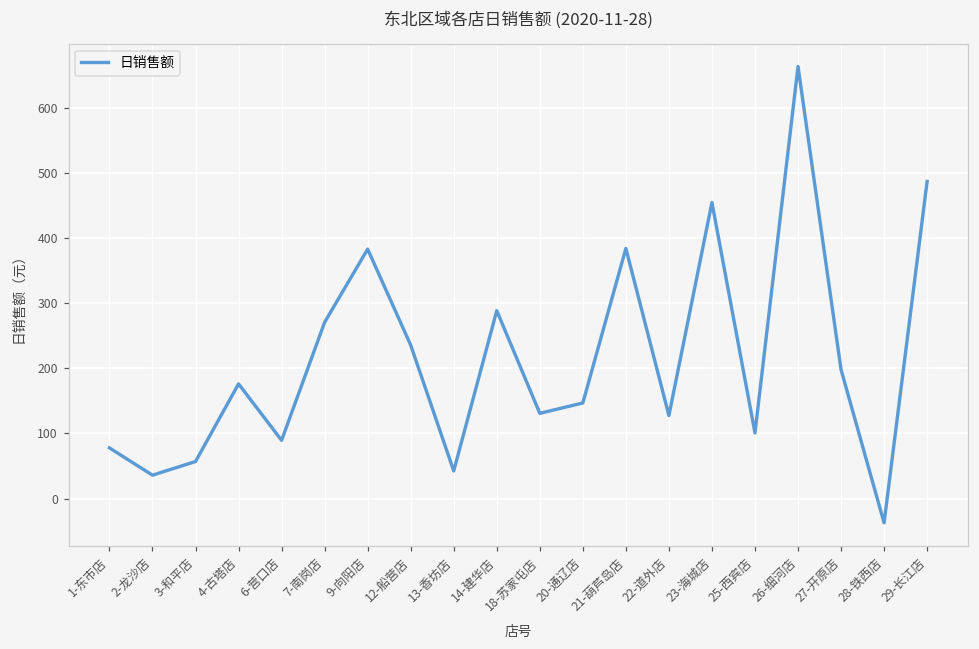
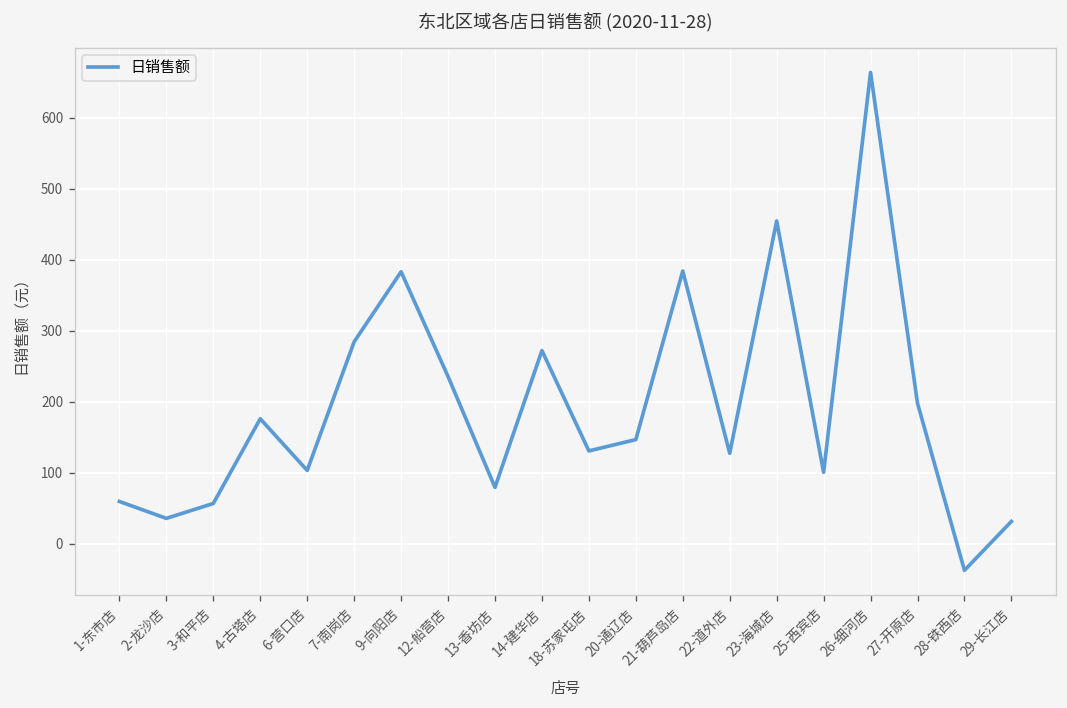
1-东市店: 80 -> 60
6-营口店: 90 -> 100
7-南岗店: 270 -> 280
13-香坊店: 40 -> 80
14-建华店: 290 -> 270
29-长江店: 490 -> 30
